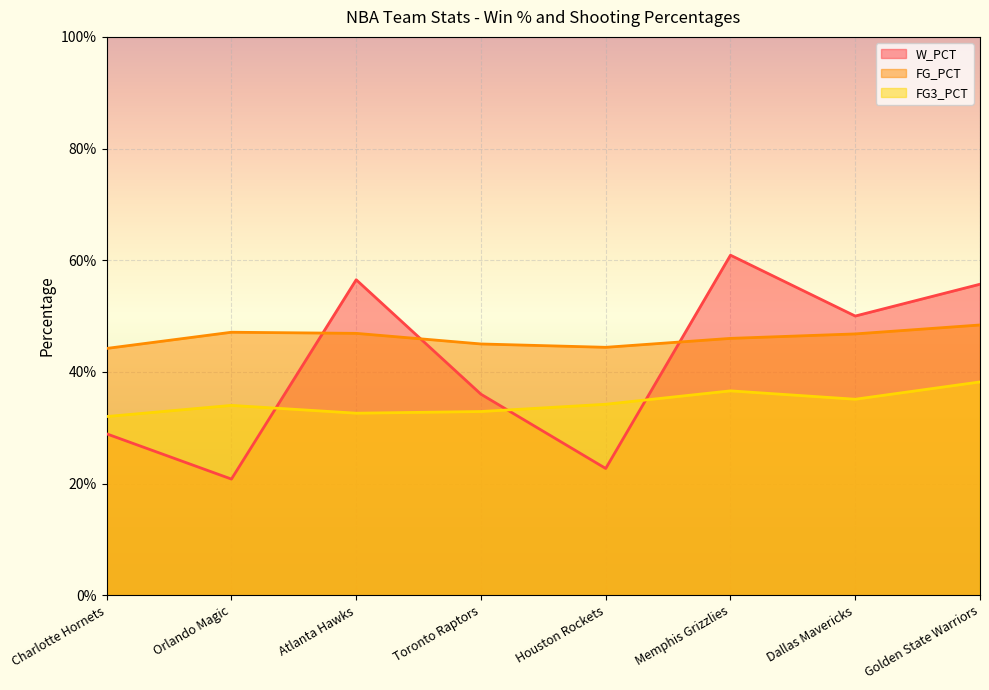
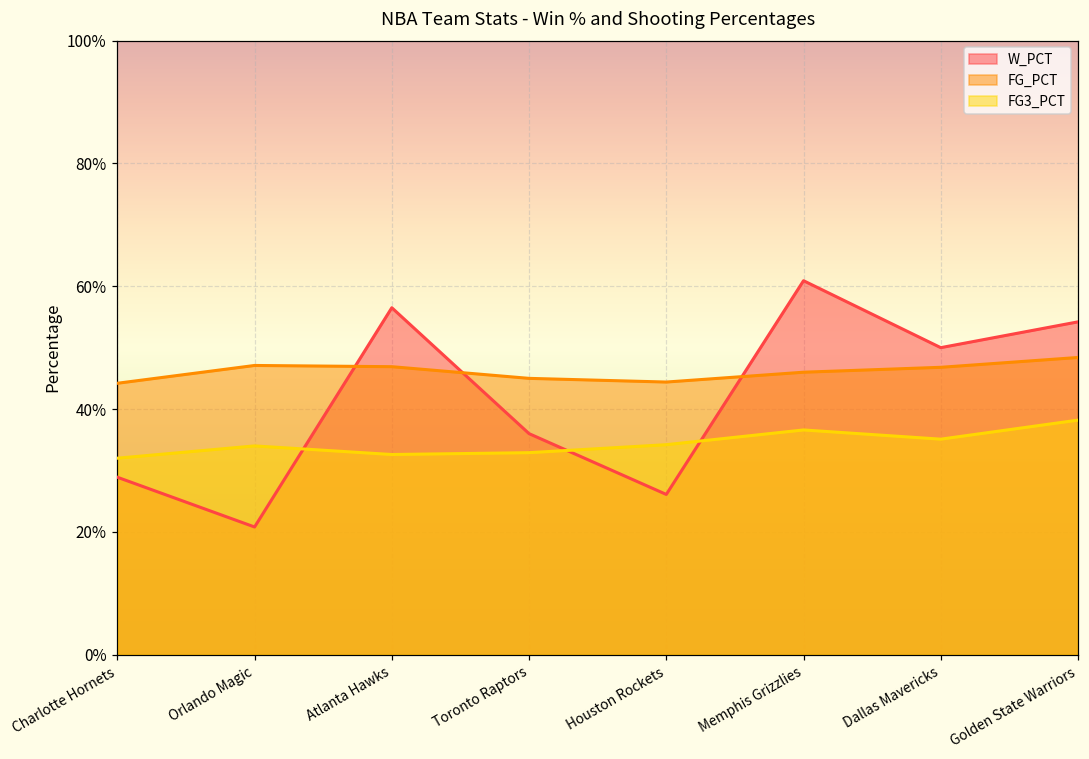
W_PCT, Houston Rockets: 23% -> 26%
W_PCT, Golden State Warriors: 56% -> 54%
